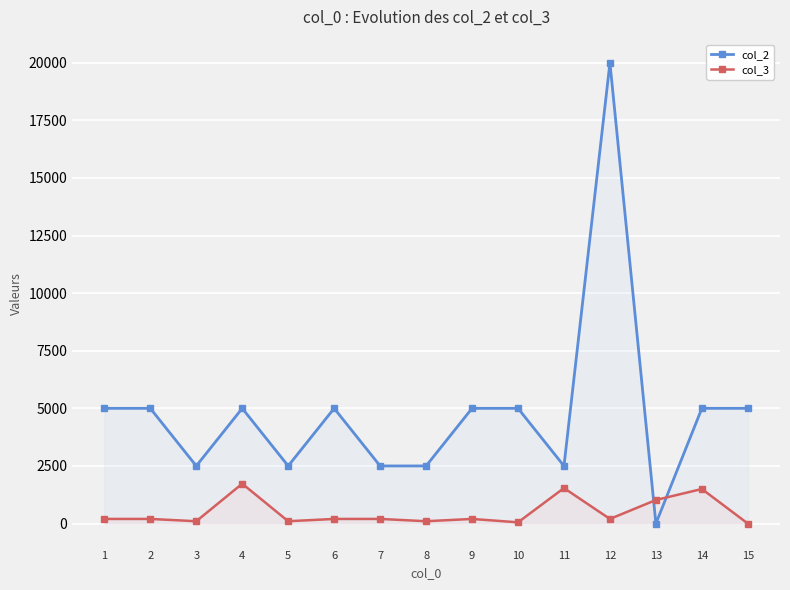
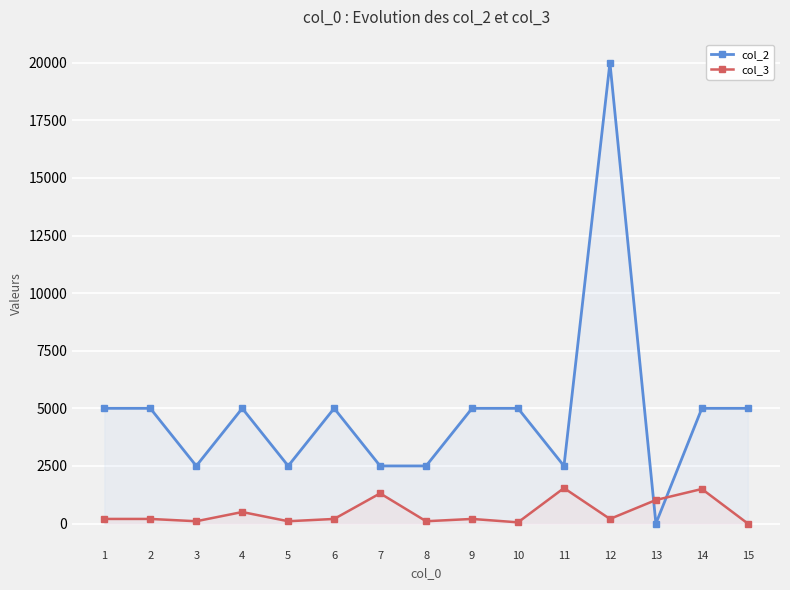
col_3, 4: 1700 -> 500
col_3, 7: 200 -> 1300
